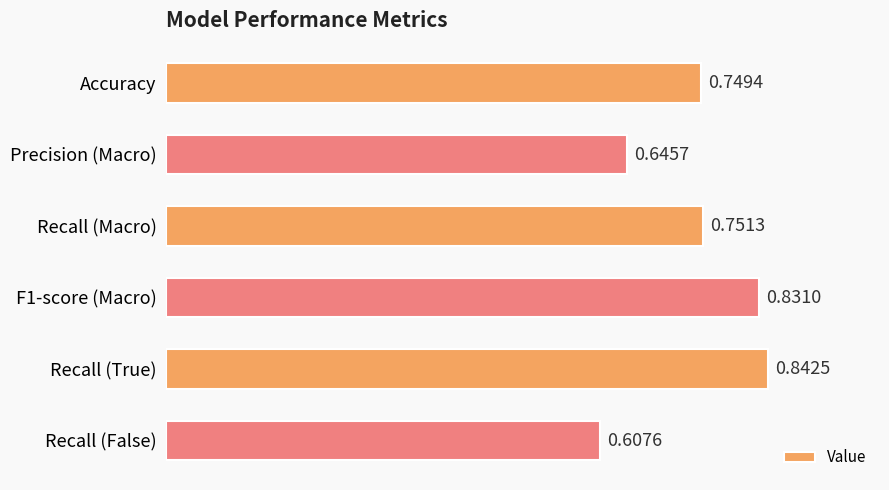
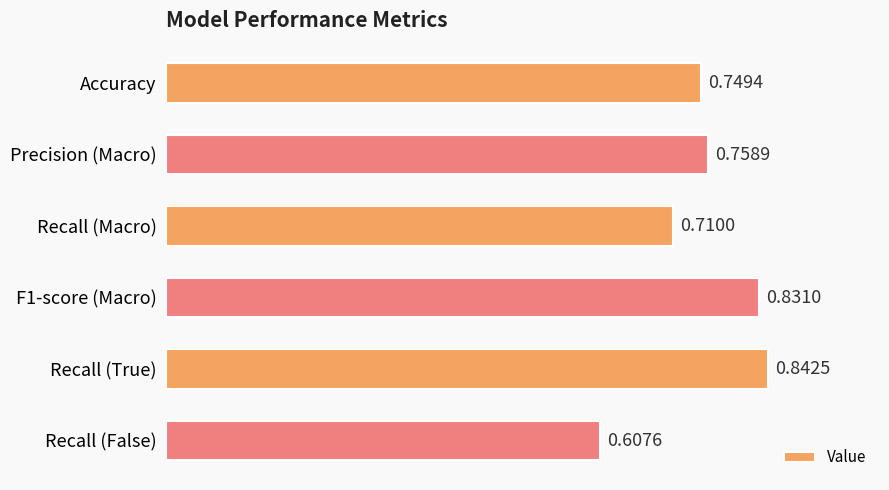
Precision (Macro): 0.6457 -> 0.7589
Recall (Macro): 0.7513 -> 0.7100
